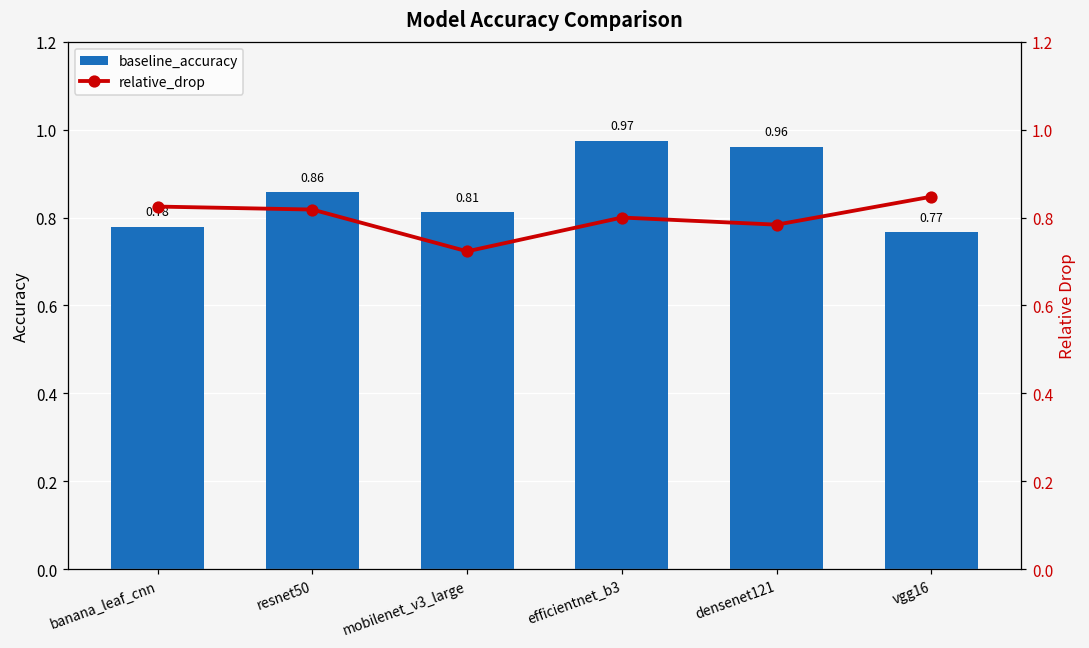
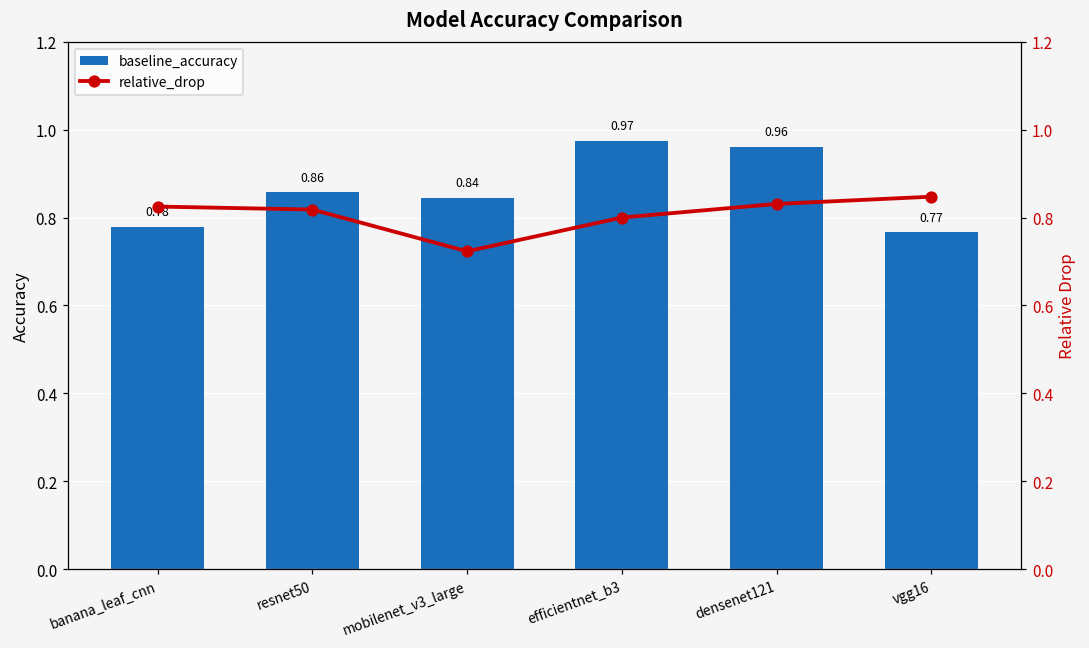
baseline_accuracy, mobilenet_v3_large: 0.81 -> 0.84
relative_drop, densenet121: 0.78 -> 0.83
